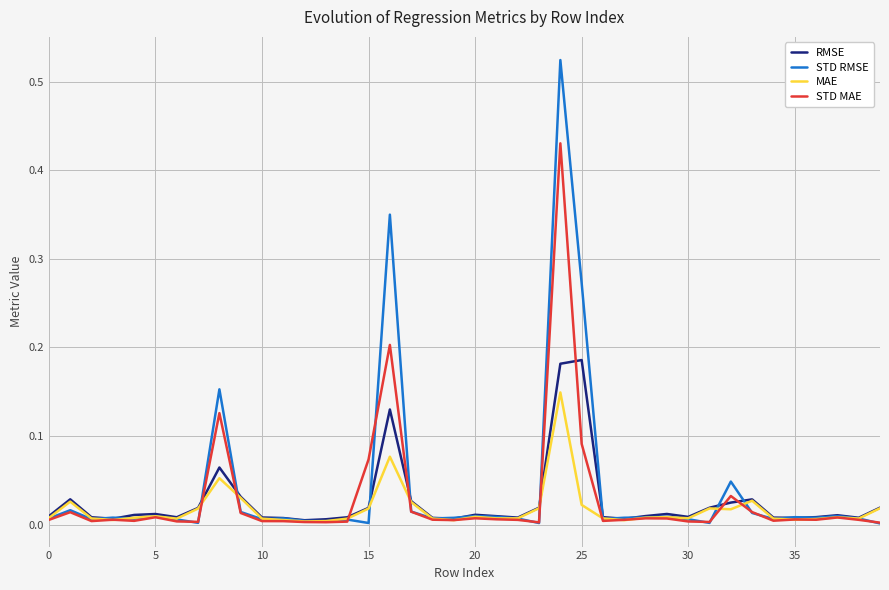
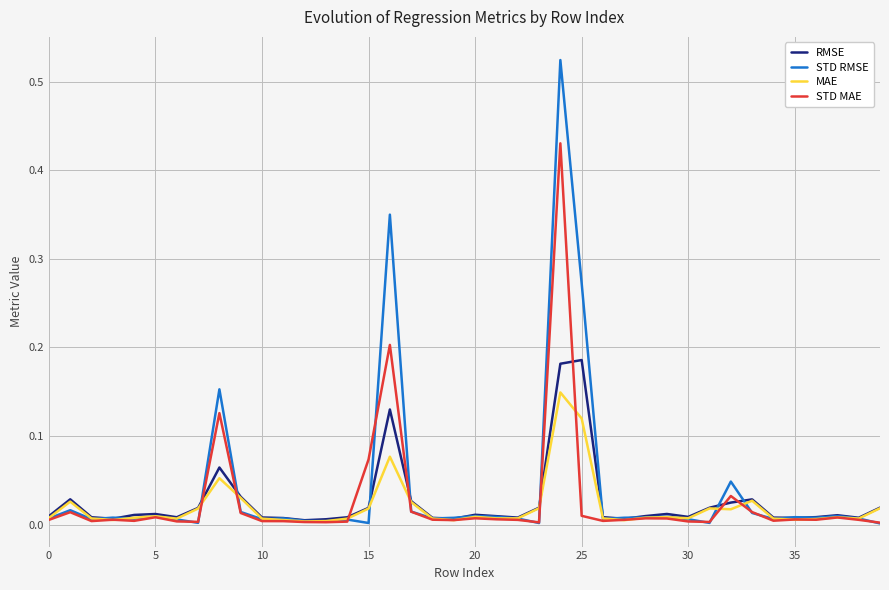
MAE, 25: 0.02 -> 0.12
STD MAE, 25: 0.09 -> 0.01
